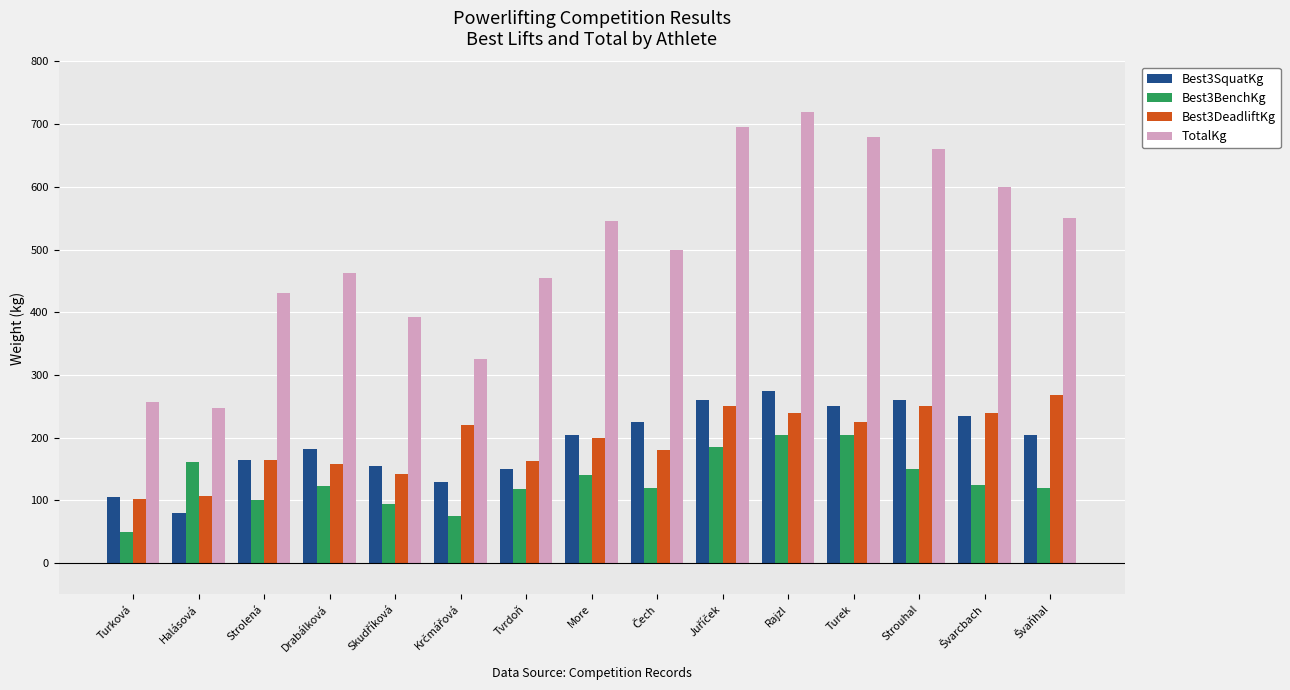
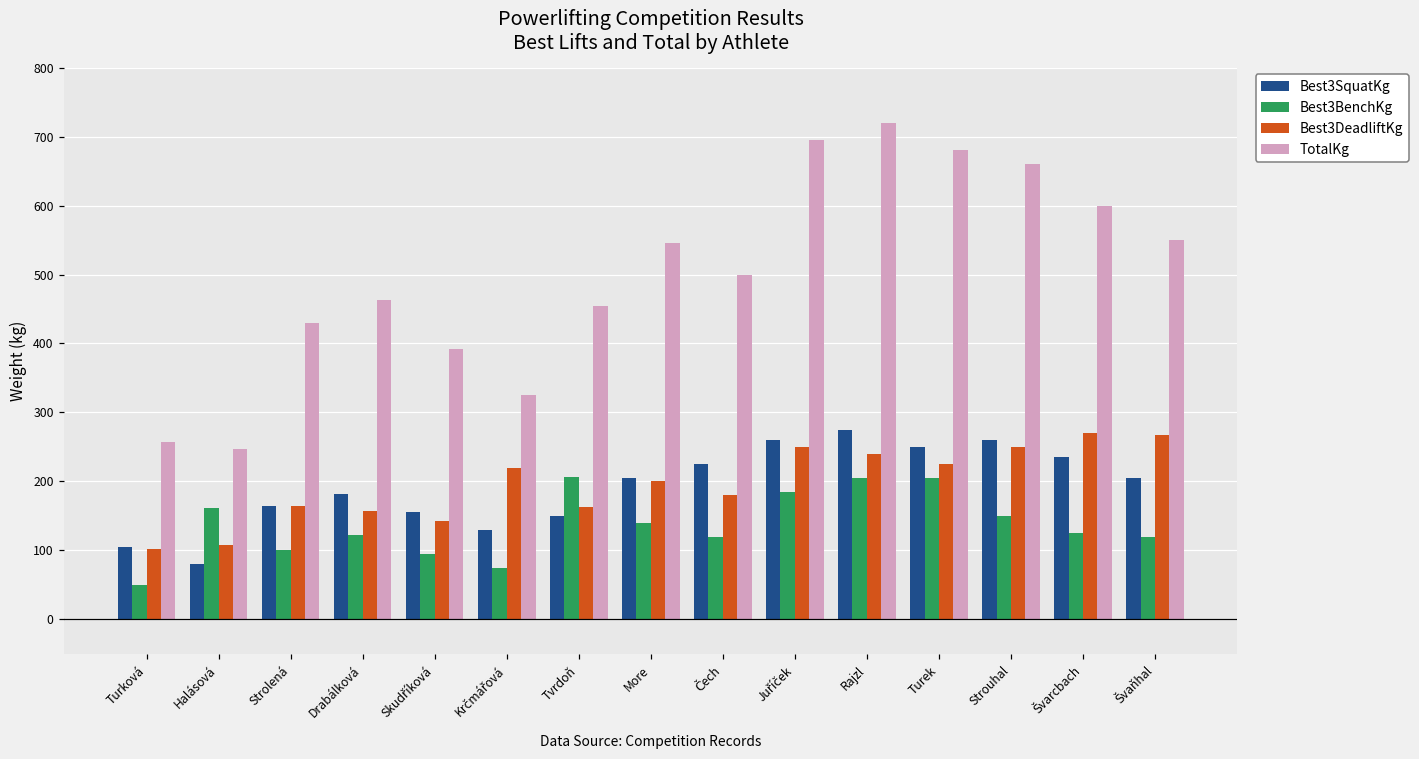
Best3BenchKg, Tvrdoň: 120 -> 210
Best3DeadliftKg, Švarcbach: 240 -> 270
